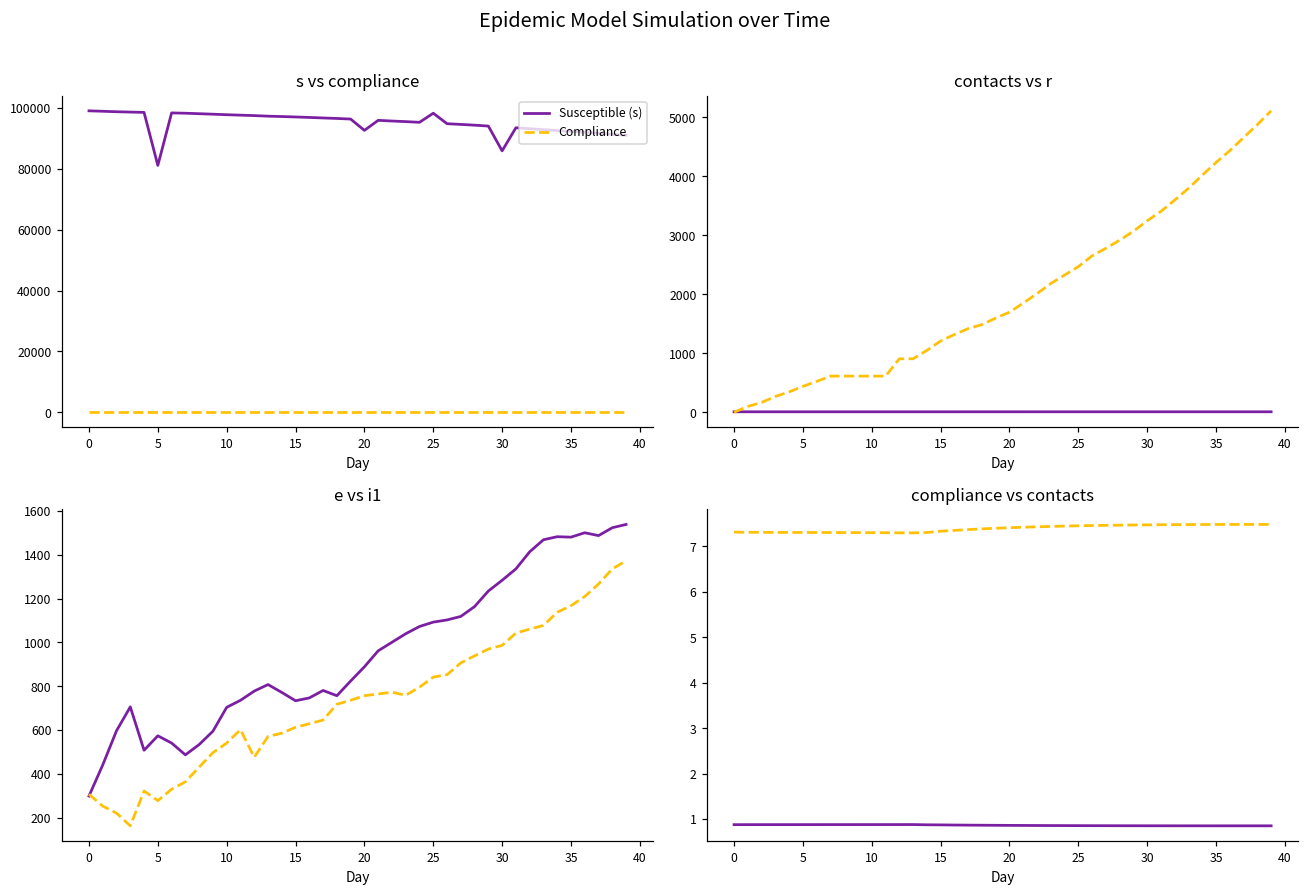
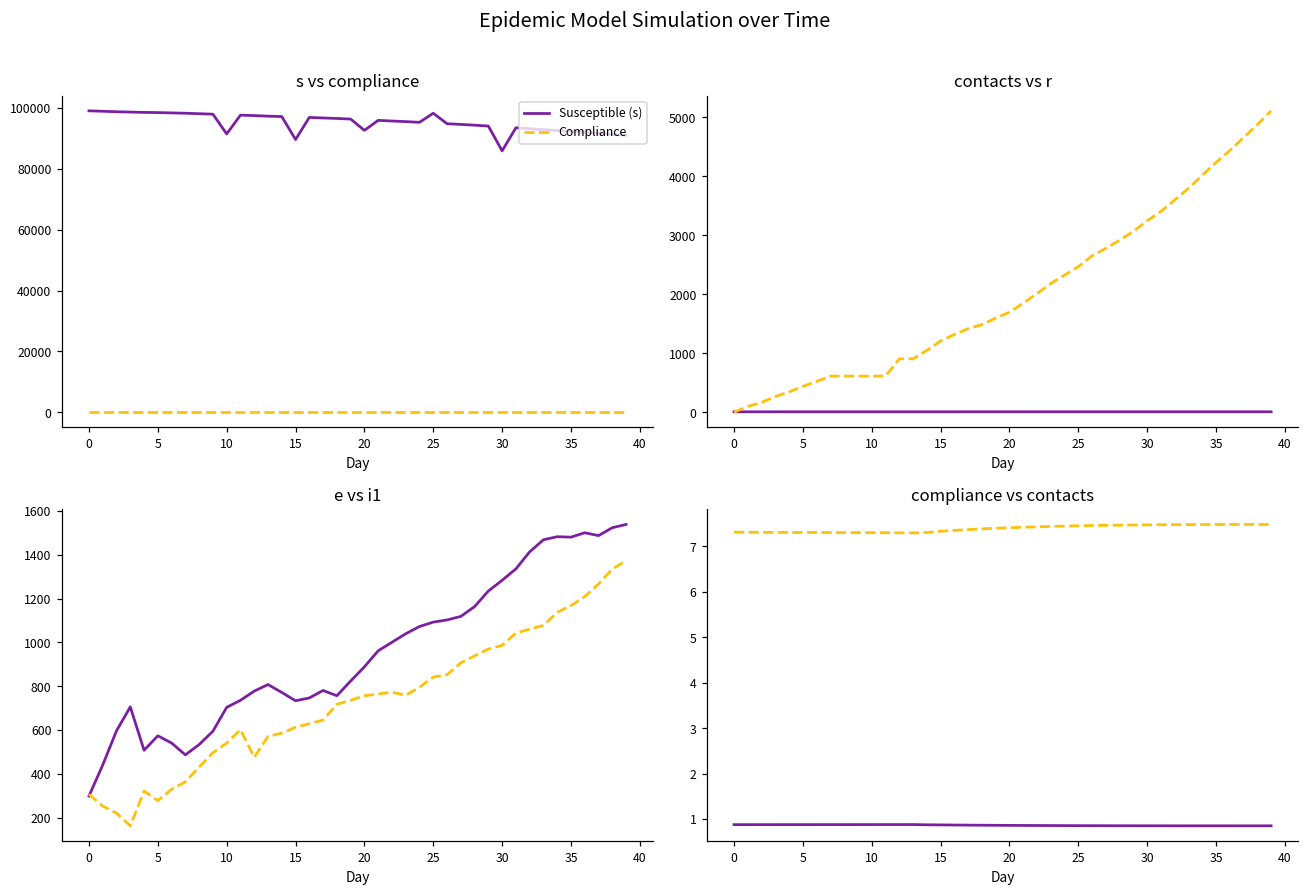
s vs compliance, Susceptible (s), 5: 81000 -> 99000
s vs compliance, Susceptible (s), 10: 98000 -> 91000
s vs compliance, Susceptible (s), 15: 97000 -> 90000
